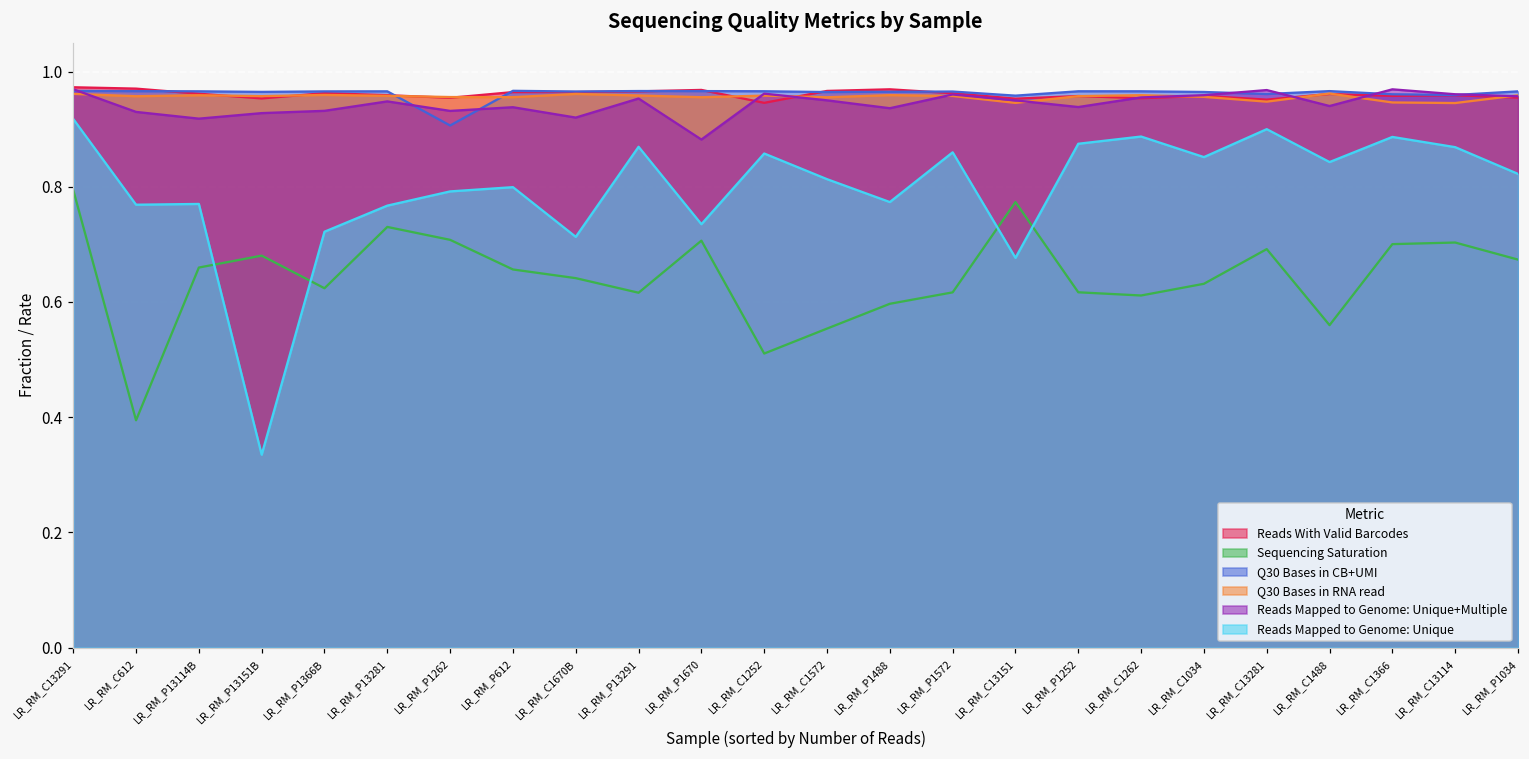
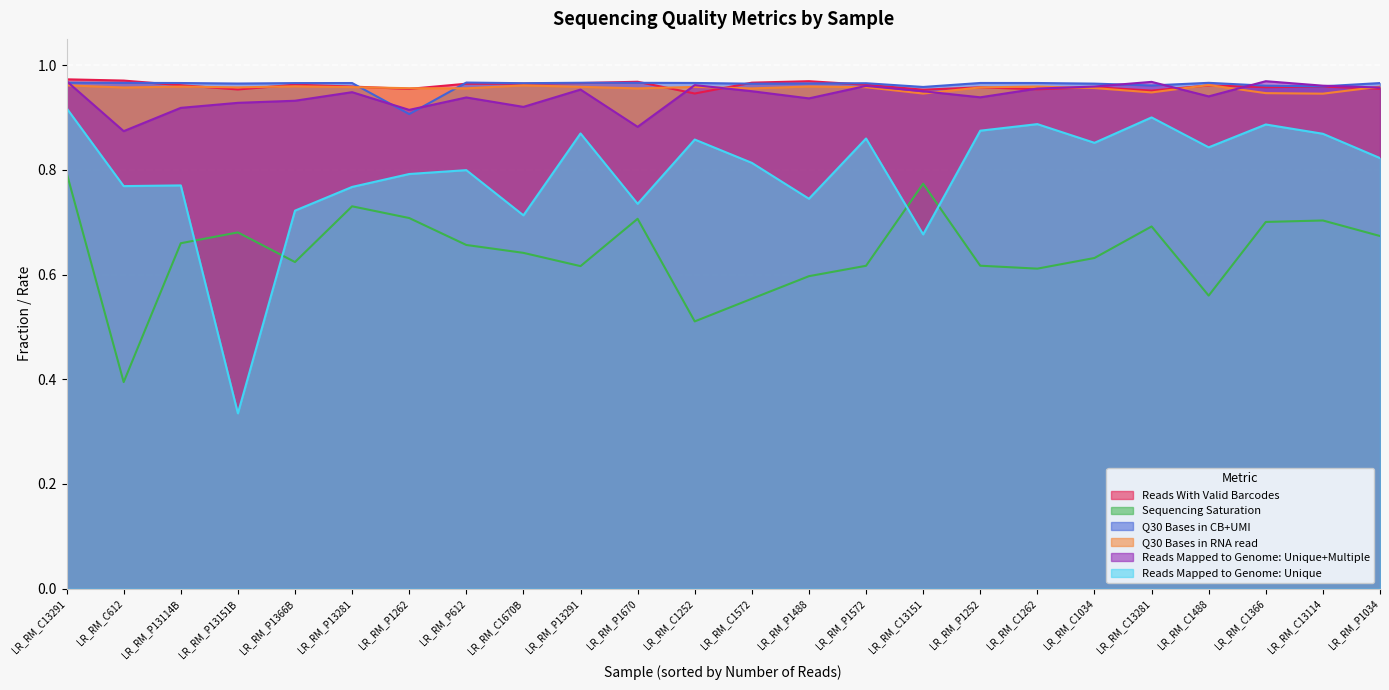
Reads Mapped to Genome: Unique+Multiple, LR_RM_C612: 0.93 -> 0.87
Reads Mapped to Genome: Unique+Multiple, LR_RM_P1262: 0.93 -> 0.91
Reads Mapped to Genome: Unique, LR_RM_P1488: 0.77 -> 0.74
